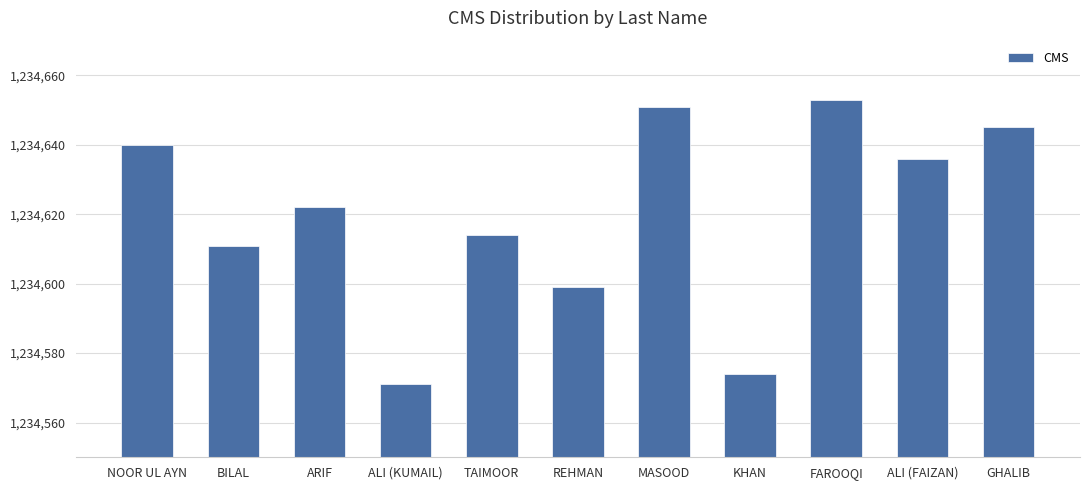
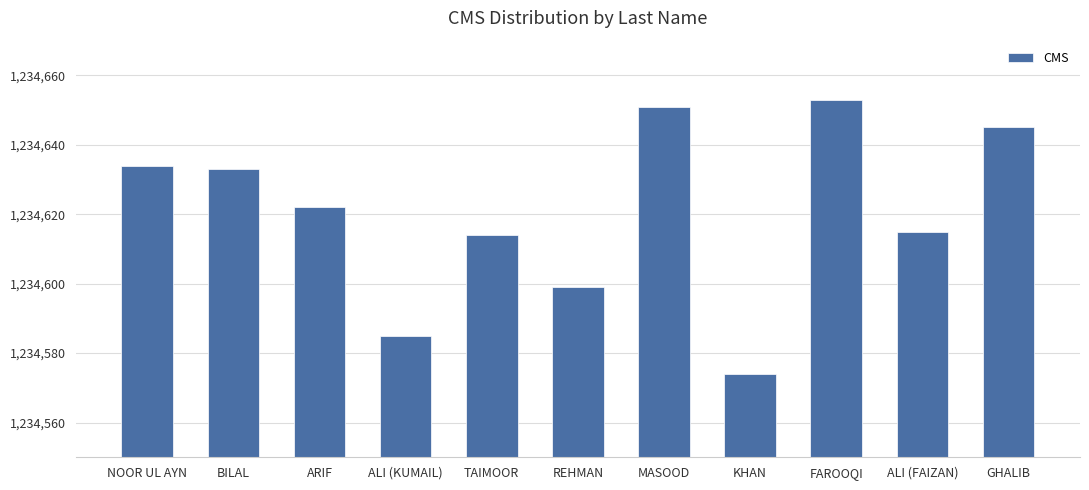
NOOR UL AYN: 1,234,640 -> 1,234,634
BILAL: 1,234,611 -> 1,234,633
ALI (KUMAIL): 1,234,571 -> 1,234,585
ALI (FAIZAN): 1,234,636 -> 1,234,615
